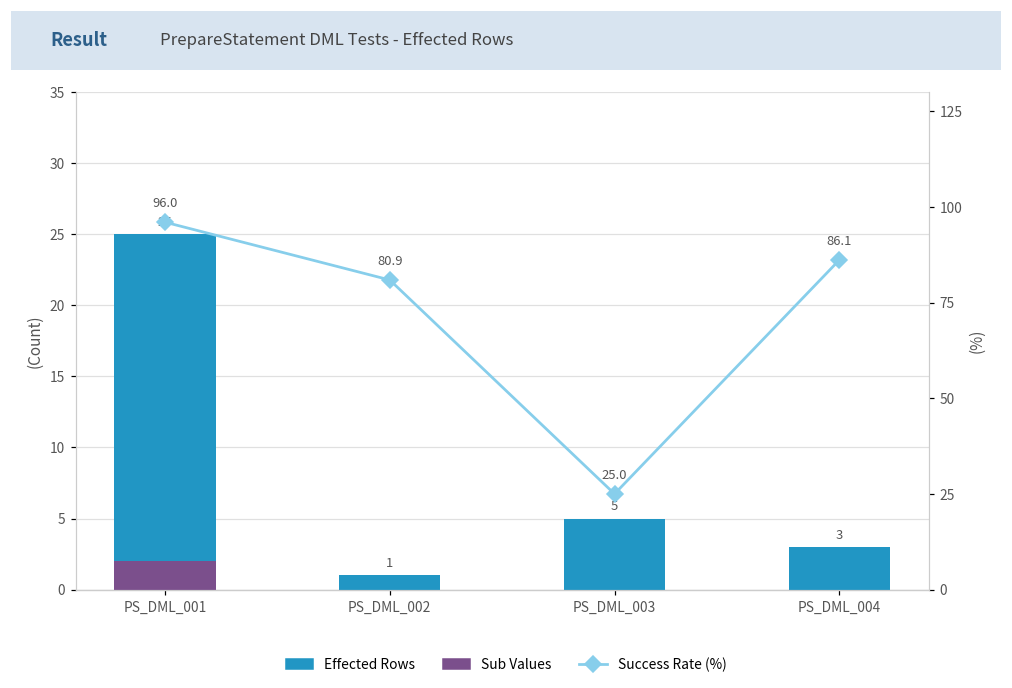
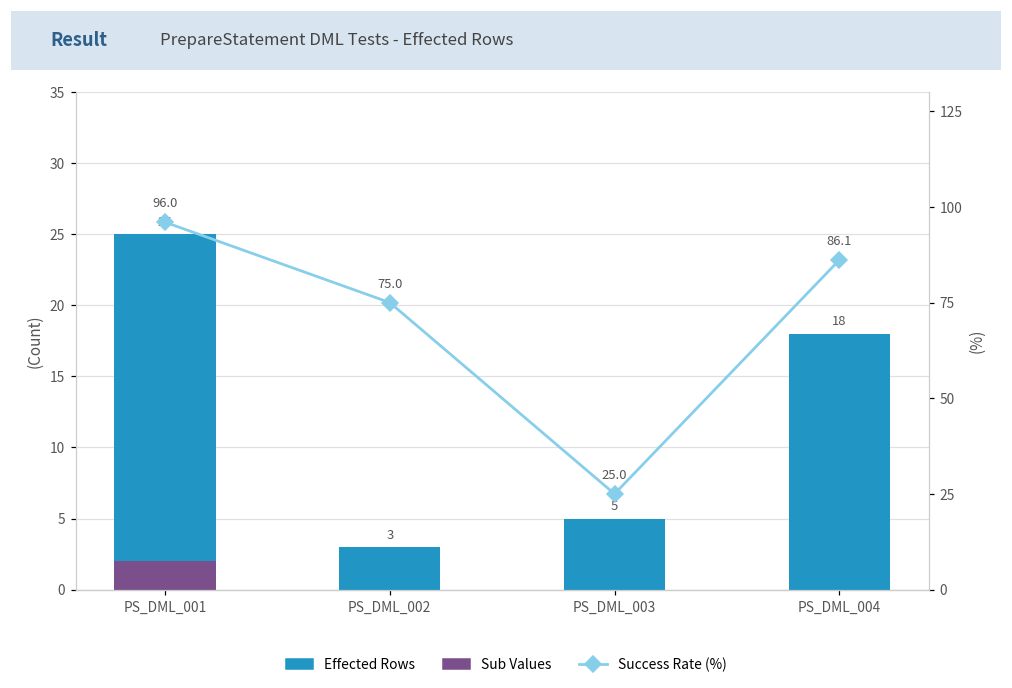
Effected Rows, PS_DML_002: 1 -> 3
Effected Rows, PS_DML_004: 3 -> 18
Success Rate (%), PS_DML_002: 80.9 -> 75.0
